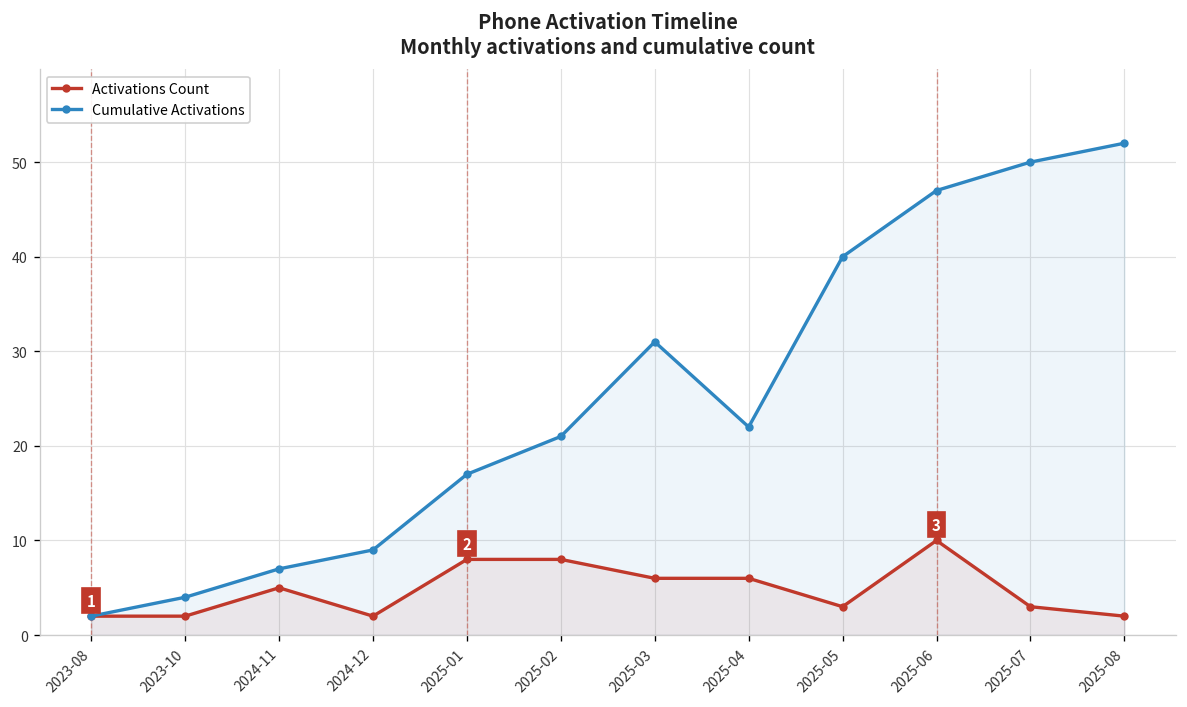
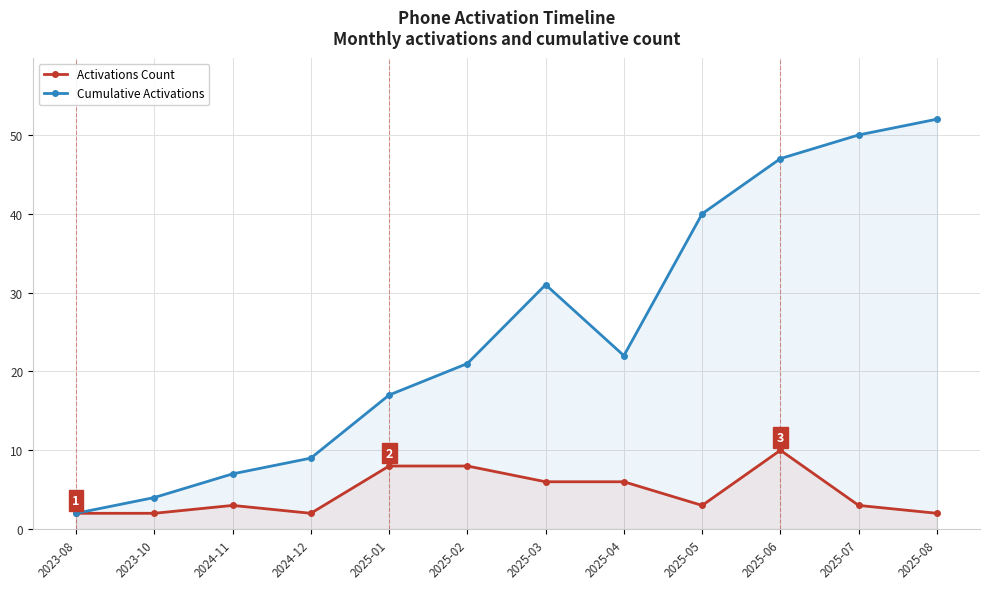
Activations Count, 2024-11: 5 -> 3
